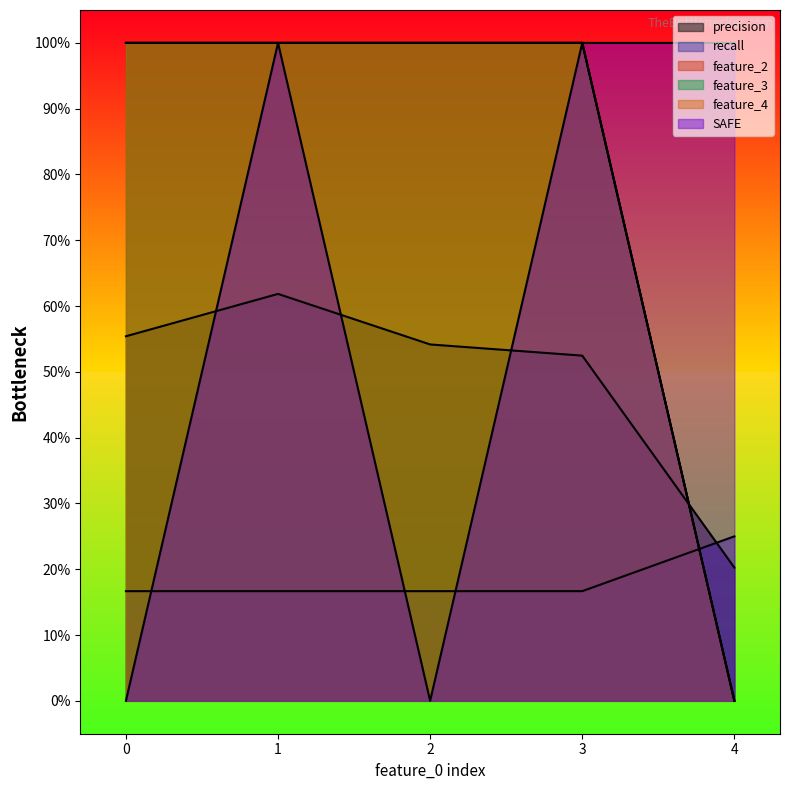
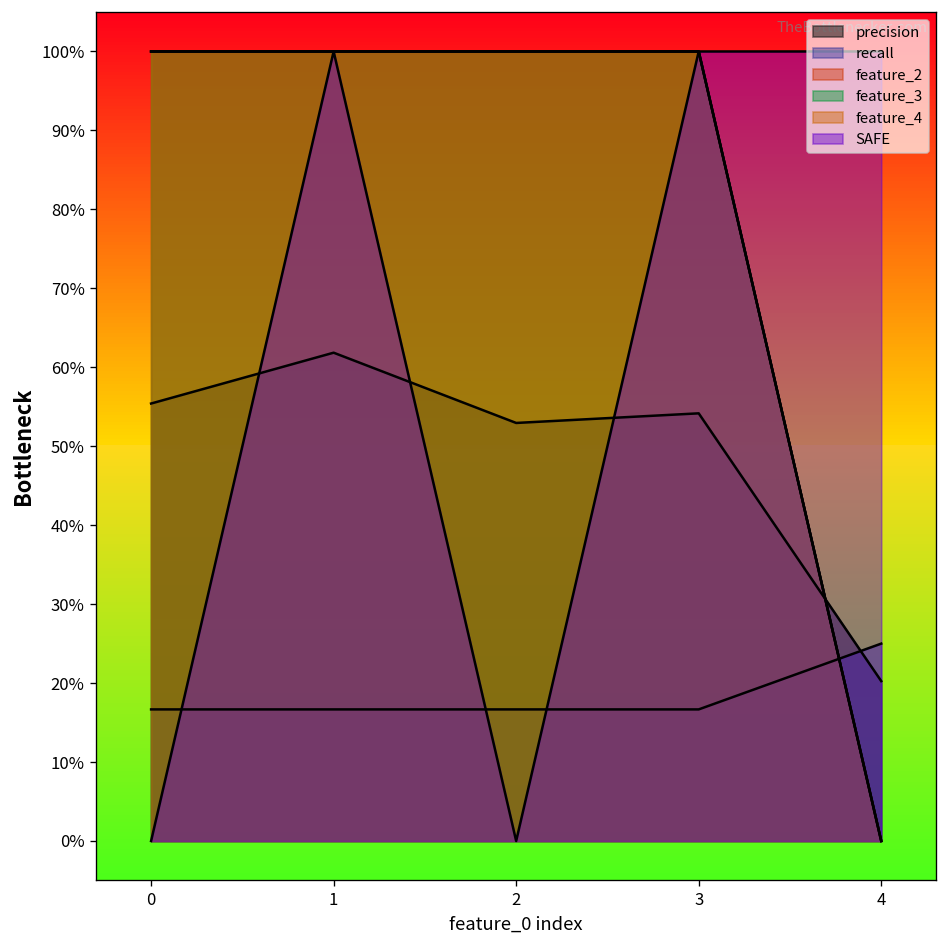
precision, 2: 54% -> 53%
precision, 3: 52% -> 54%
